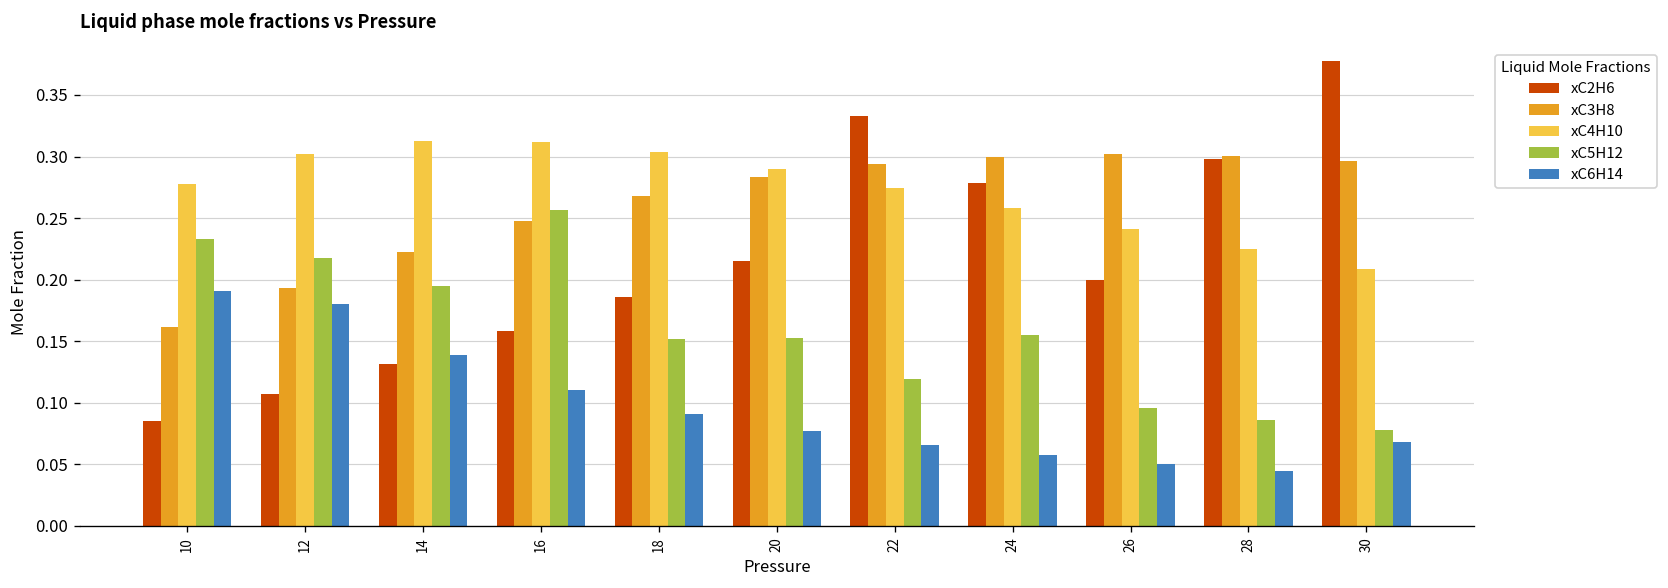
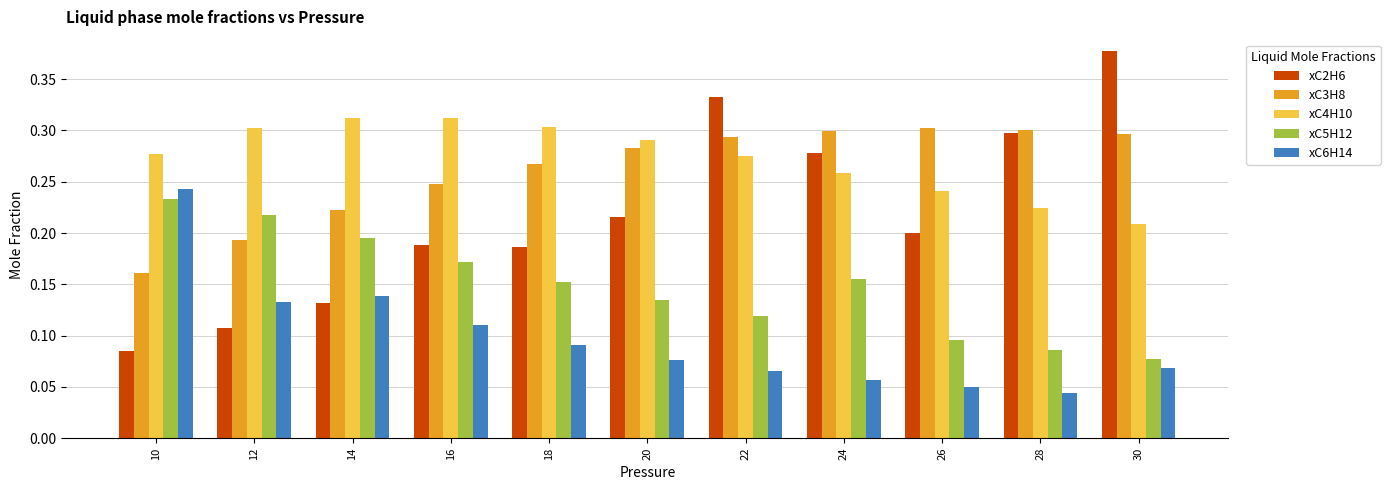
xC6H14, 10: 0.191 -> 0.243
xC6H14, 12: 0.180 -> 0.133
xC2H6, 16: 0.158 -> 0.188
xC5H12, 16: 0.257 -> 0.172
xC5H12, 20: 0.153 -> 0.134
